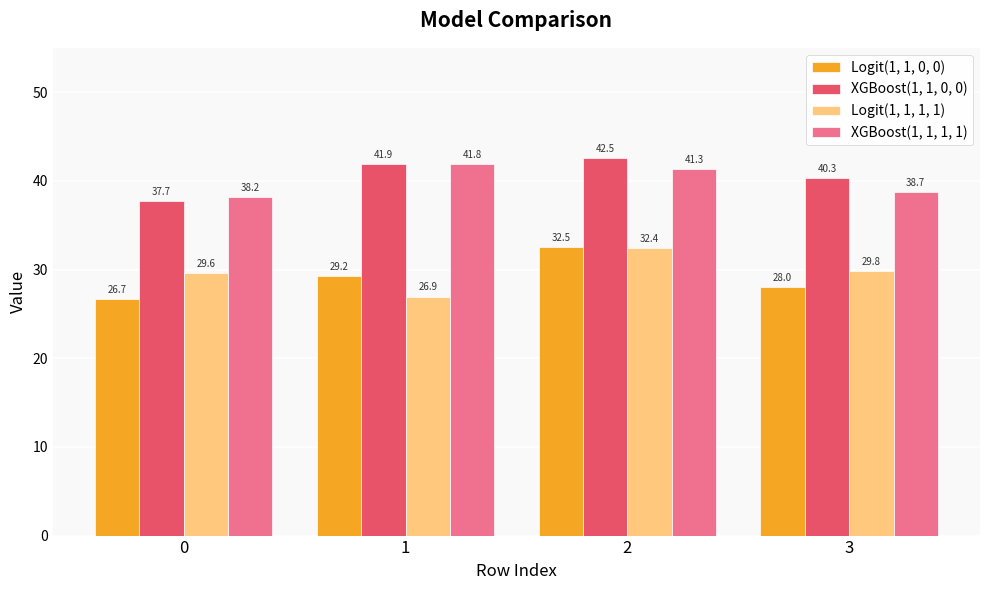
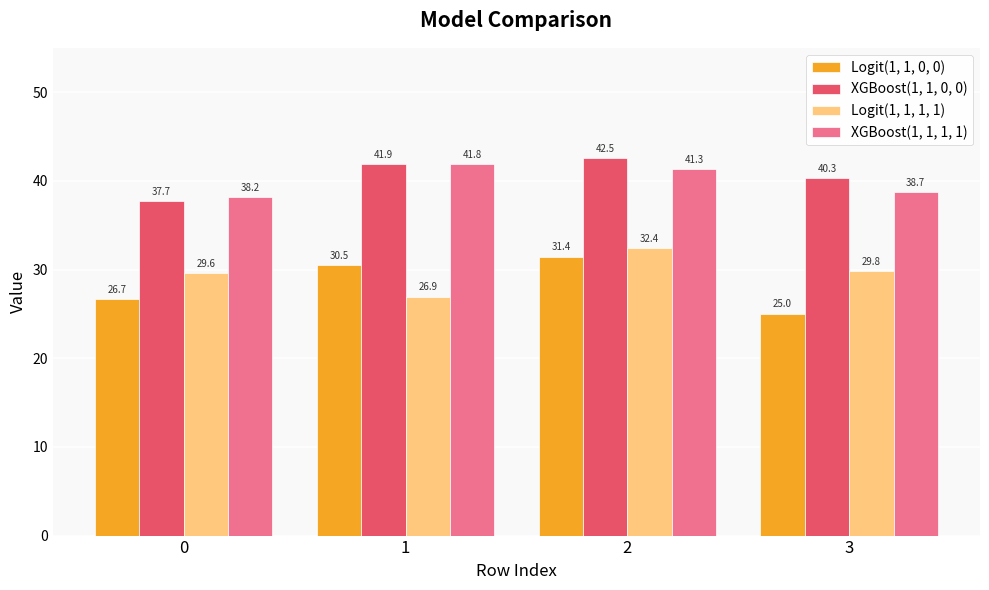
Logit(1, 1, 0, 0), 1: 29.2 -> 30.5
Logit(1, 1, 0, 0), 2: 32.5 -> 31.4
Logit(1, 1, 0, 0), 3: 28.0 -> 25.0
